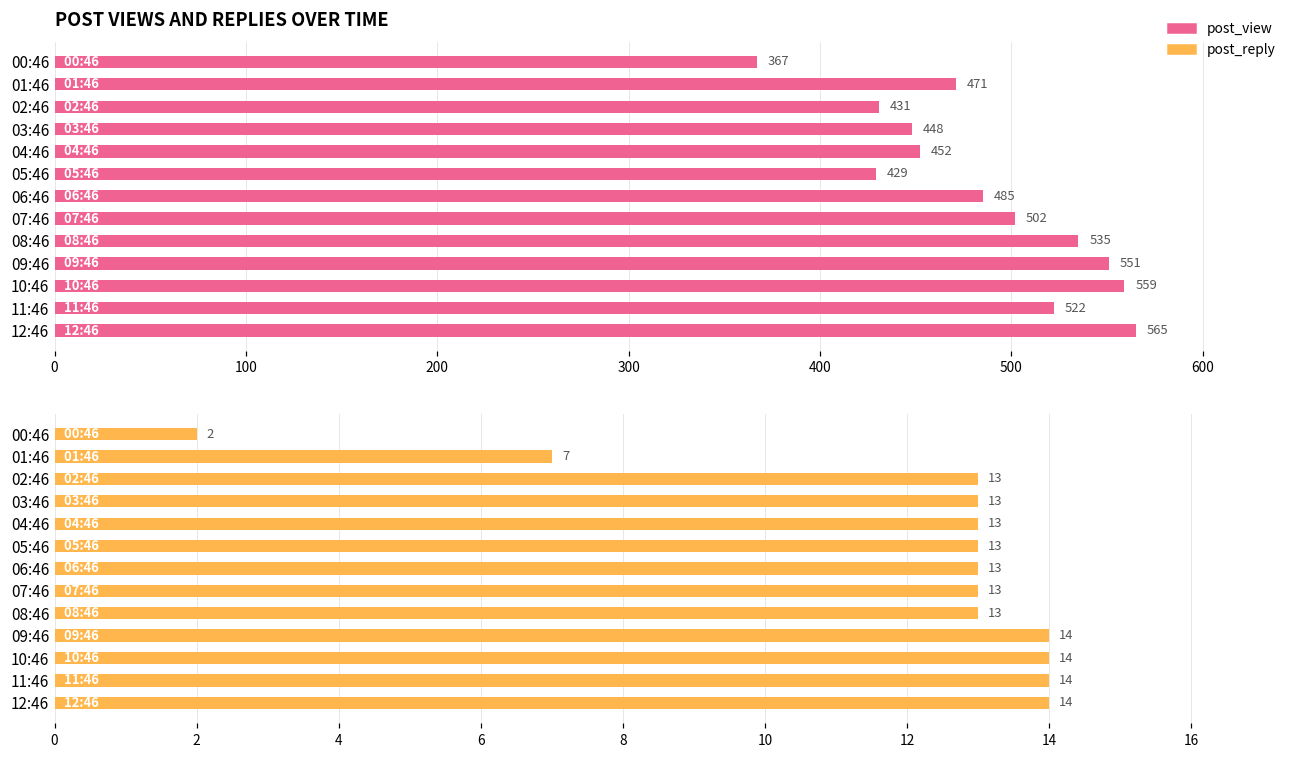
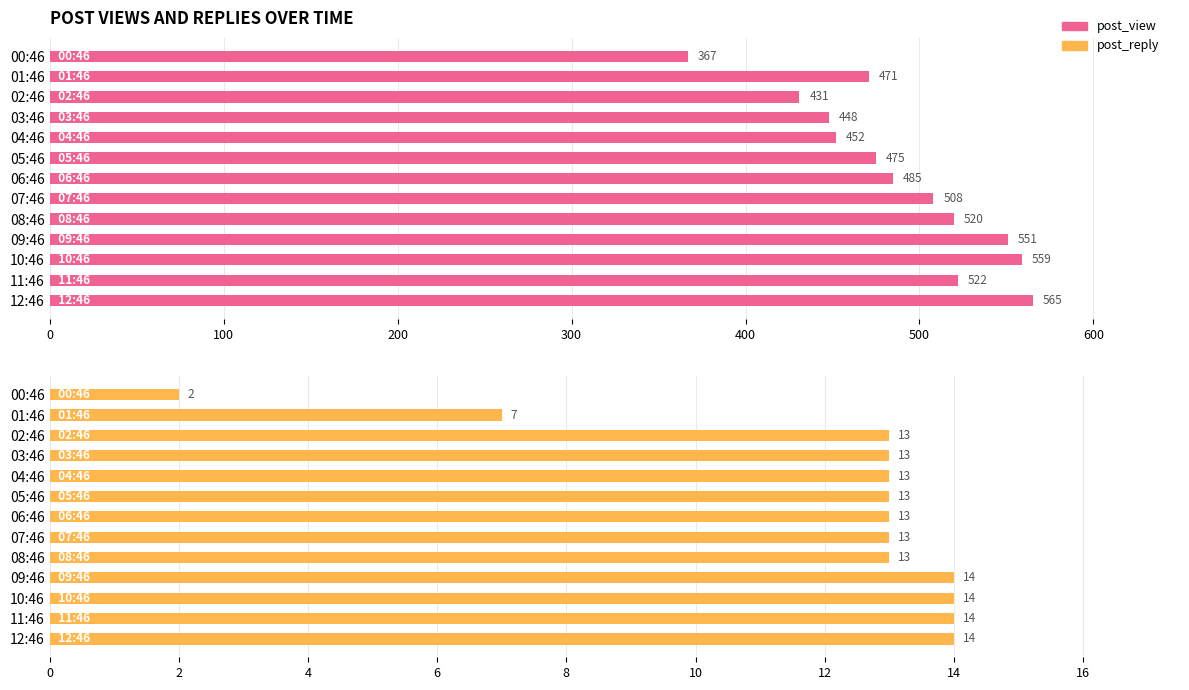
POST VIEWS AND REPLIES OVER TIME, 05:46: 429 -> 475
POST VIEWS AND REPLIES OVER TIME, 07:46: 502 -> 508
POST VIEWS AND REPLIES OVER TIME, 08:46: 535 -> 520
